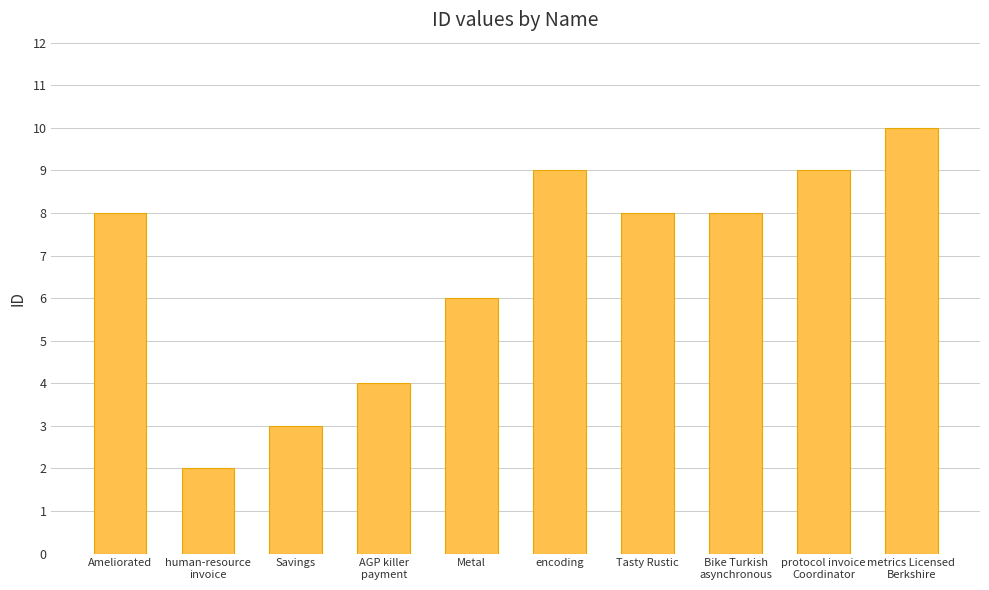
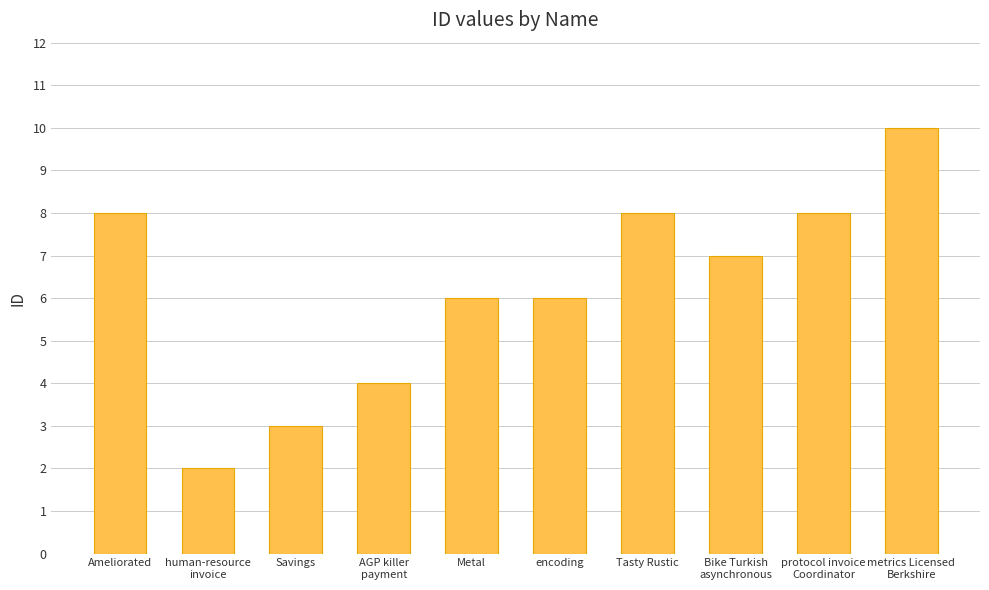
encoding: 9 -> 6
Bike Turkish asynchronous: 8 -> 7
protocol invoice Coordinator: 9 -> 8
